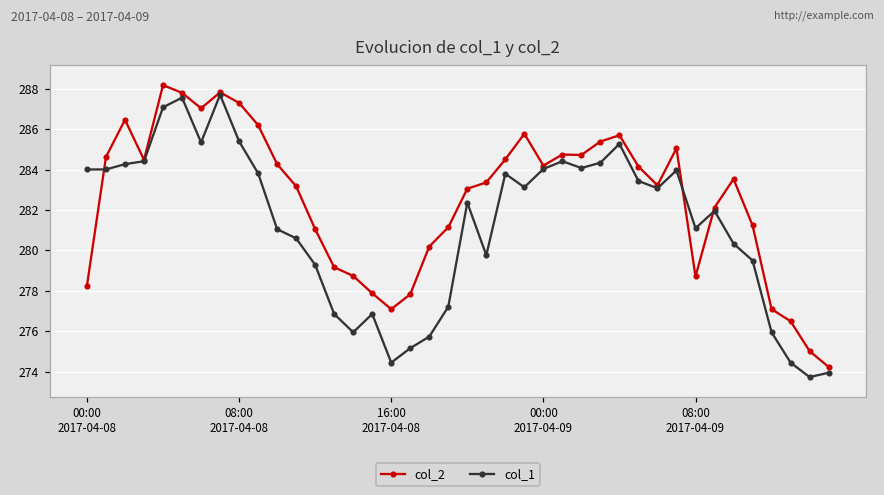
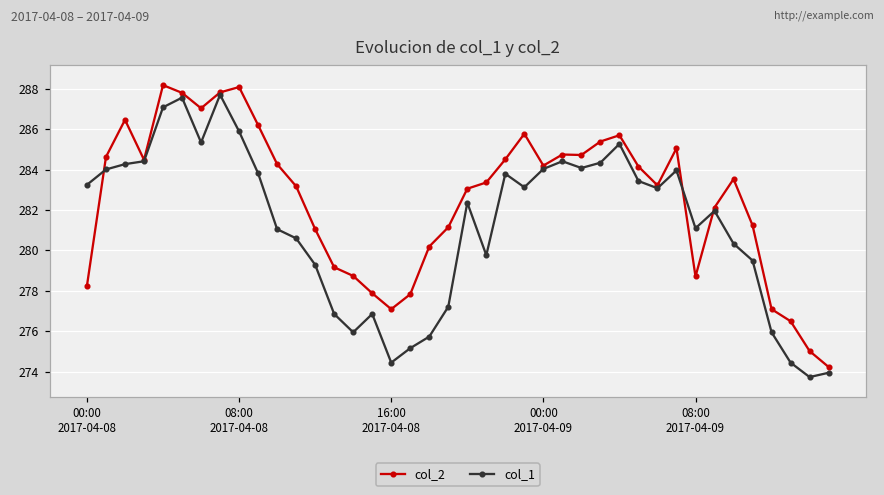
col_1, 00:00 2017-04-08: 284.0 -> 283.2
col_2, 08:00 2017-04-08: 287.3 -> 288.1
col_1, 08:00 2017-04-08: 285.4 -> 285.9
